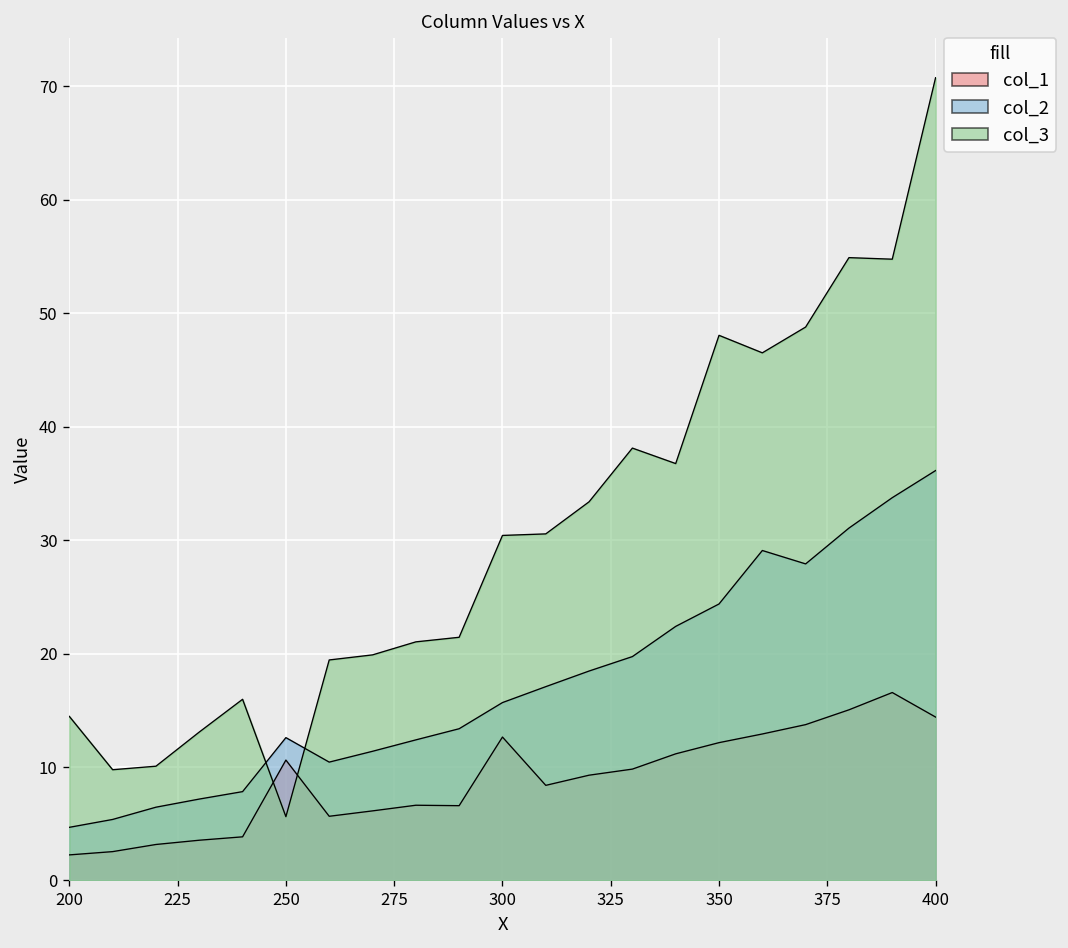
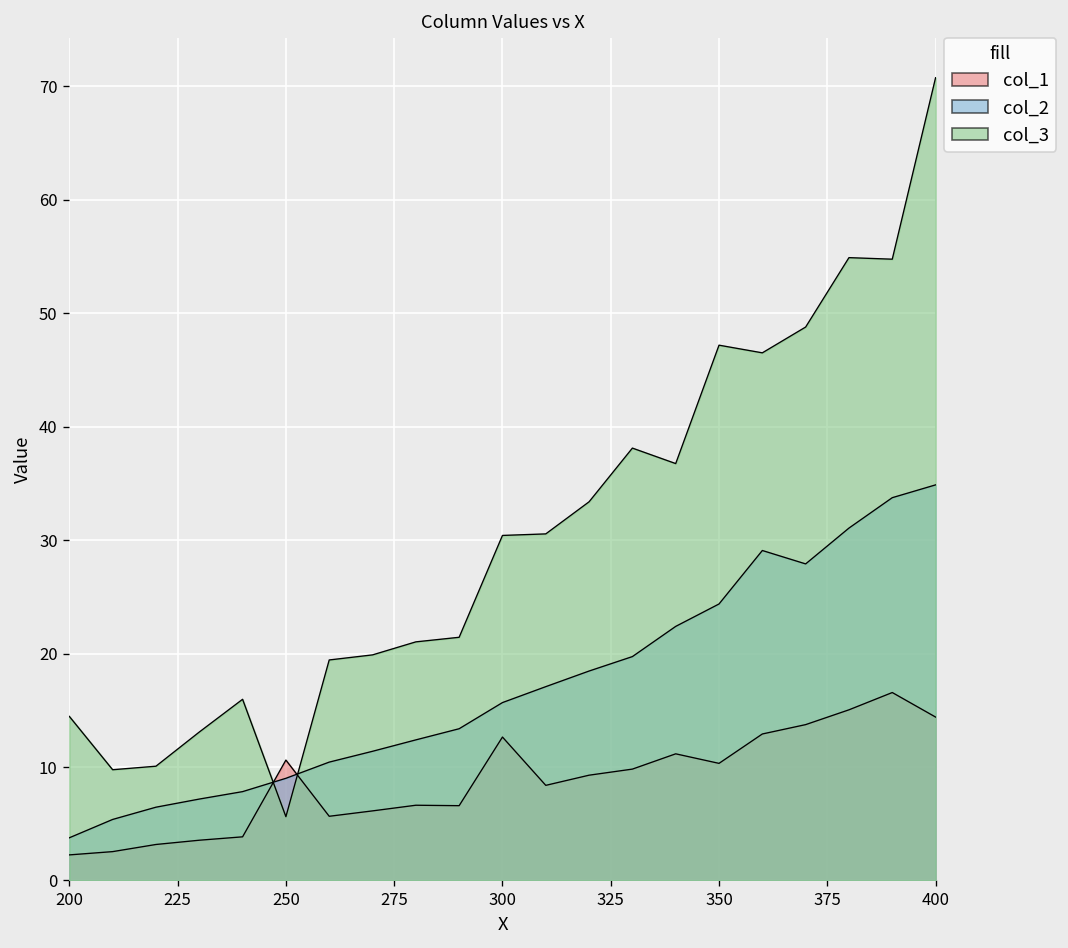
col_2, 200: 5 -> 4
col_2, 250: 13 -> 9
col_1, 350: 12 -> 10
col_3, 350: 48 -> 47
col_2, 400: 36 -> 35
